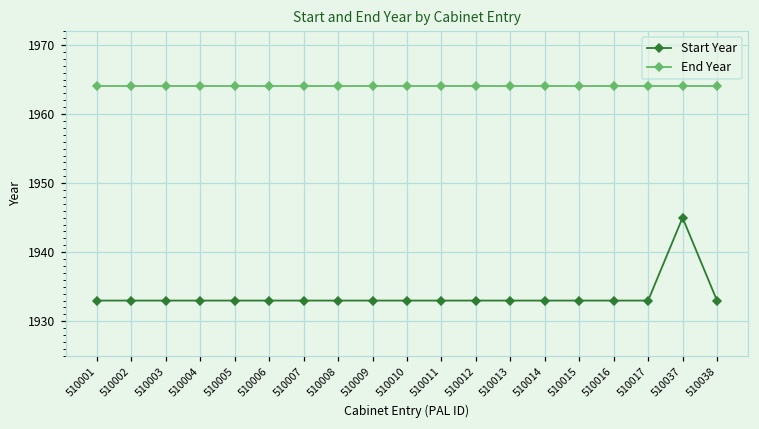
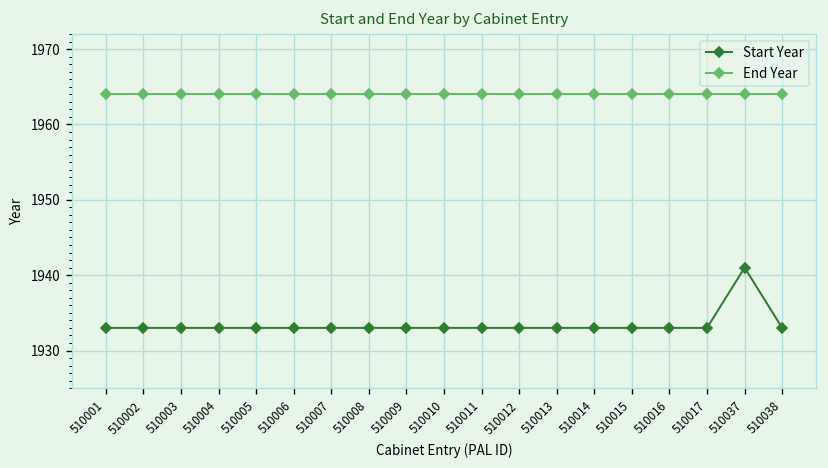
Start Year, 510037: 1945 -> 1941
